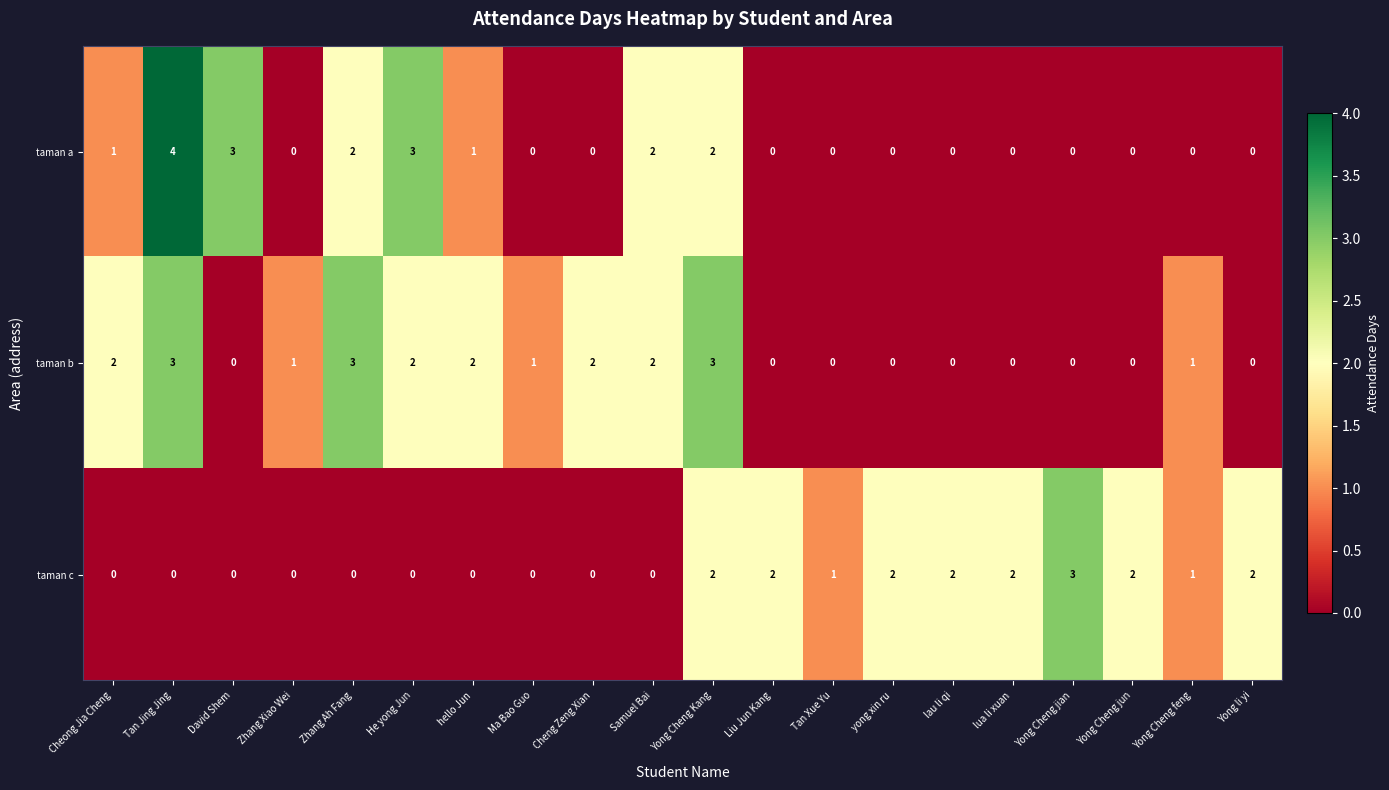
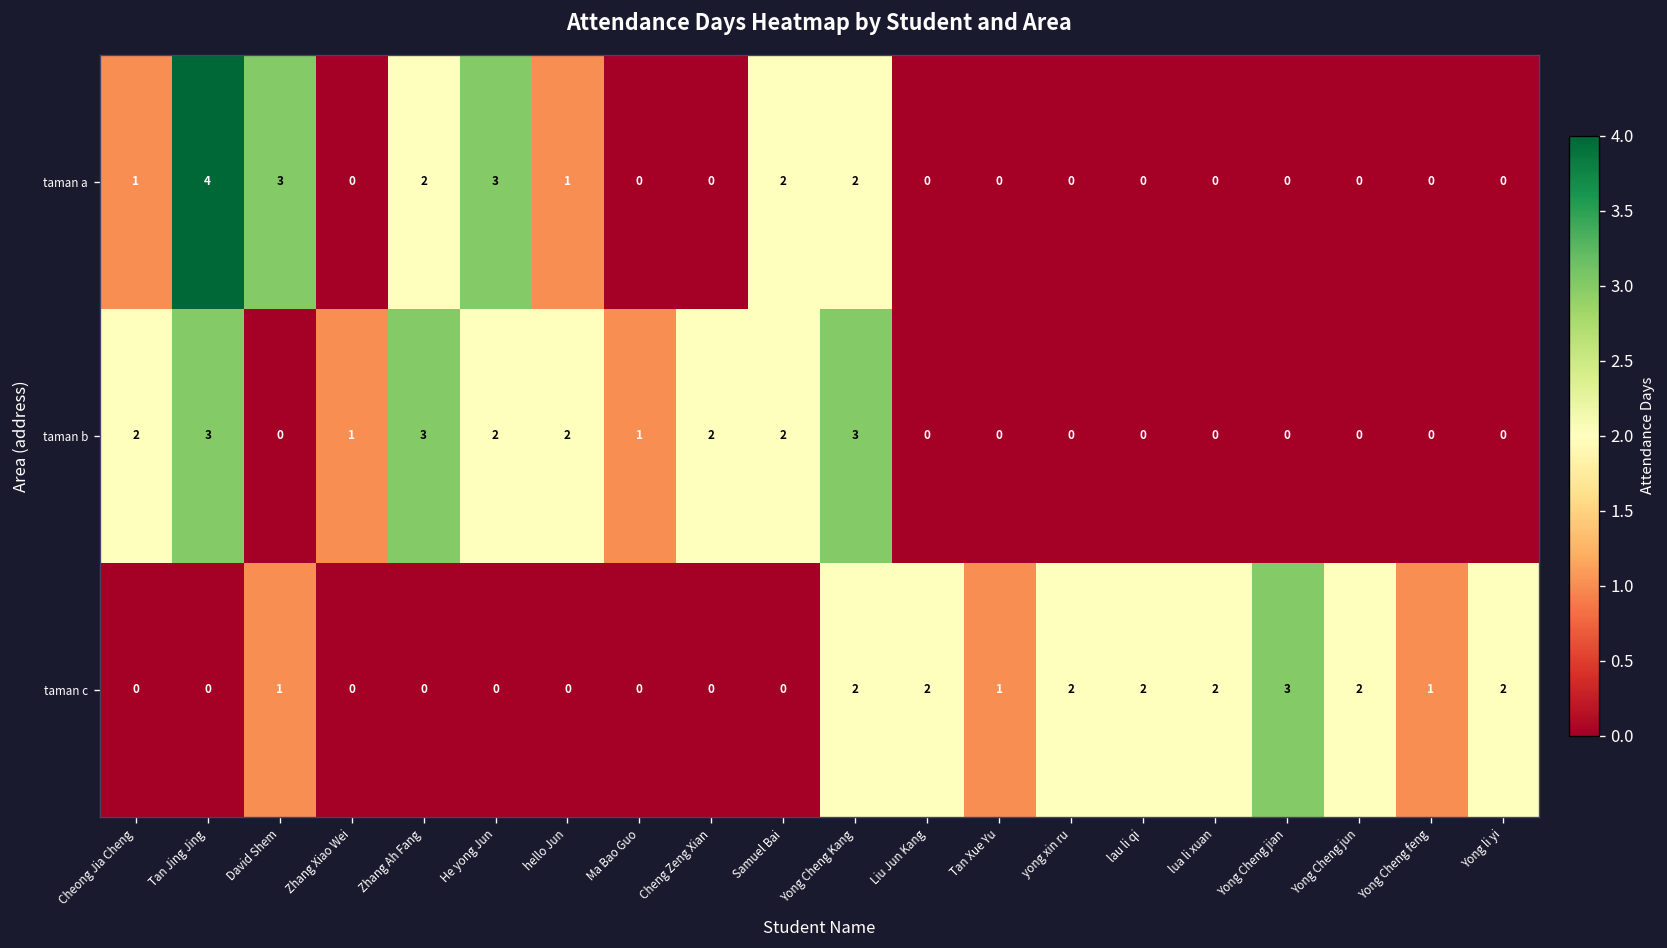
taman b, Yong Cheng feng: 1 -> 0
taman c, David Shem: 0 -> 1
